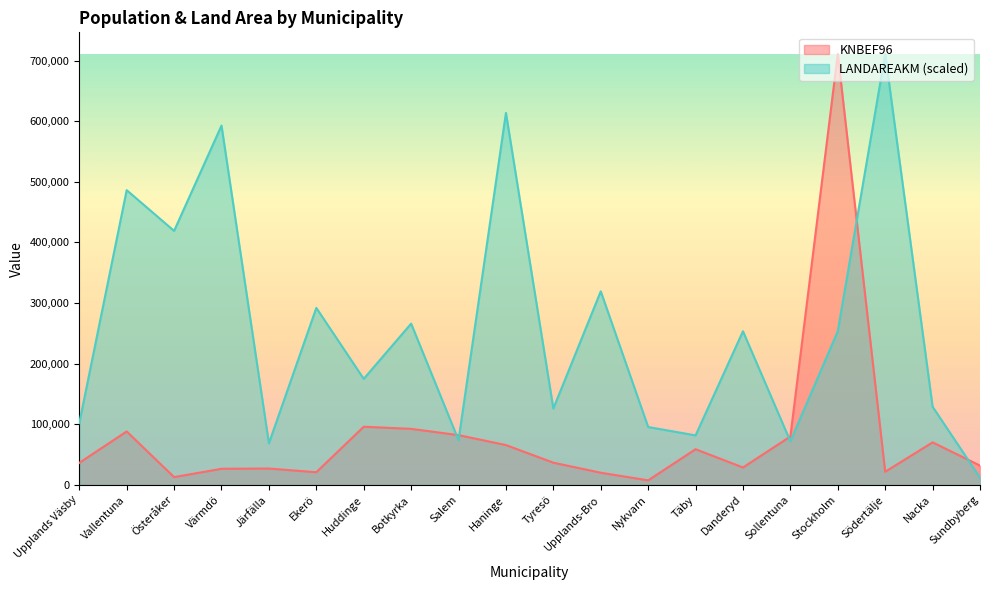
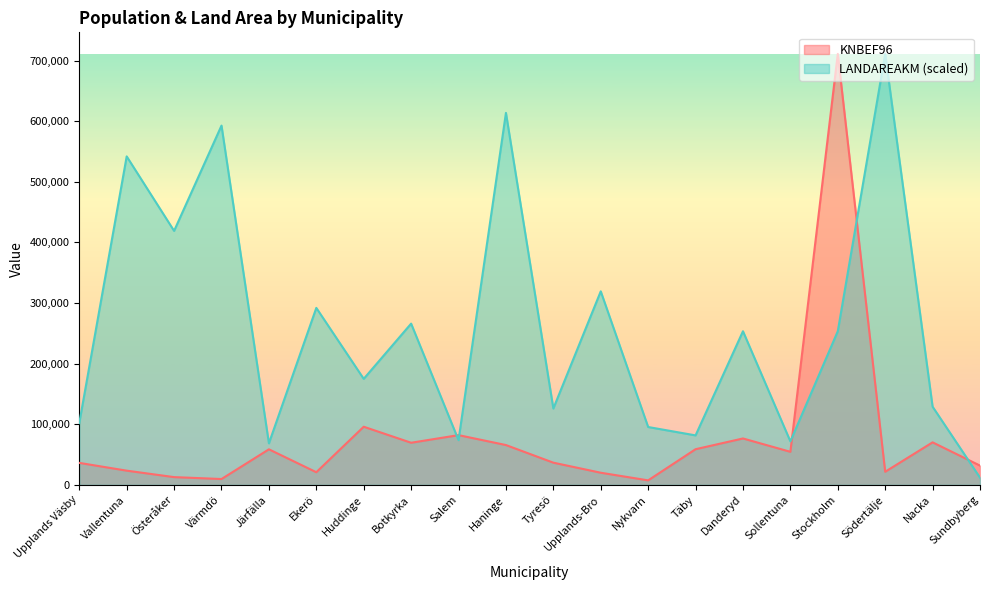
KNBEF96, Vallentuna: 90,000 -> 20,000
LANDAREAKM (scaled), Vallentuna: 490,000 -> 540,000
KNBEF96, Värmdö: 30,000 -> 10,000
KNBEF96, Järfälla: 30,000 -> 60,000
KNBEF96, Botkyrka: 90,000 -> 70,000
KNBEF96, Danderyd: 30,000 -> 80,000
KNBEF96, Sollentuna: 80,000 -> 50,000
